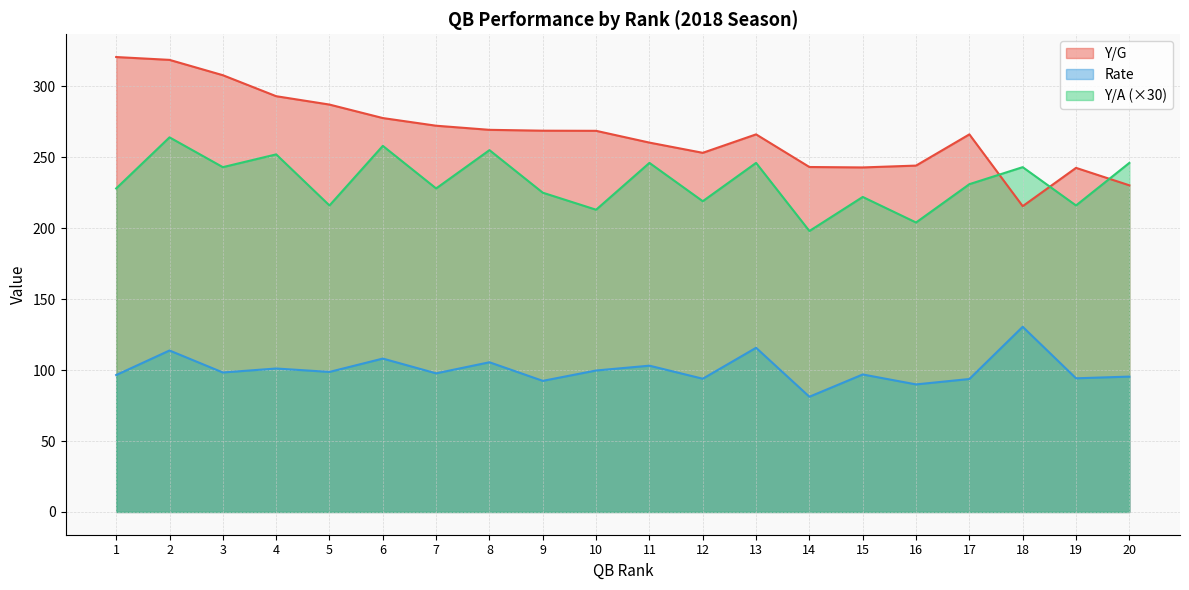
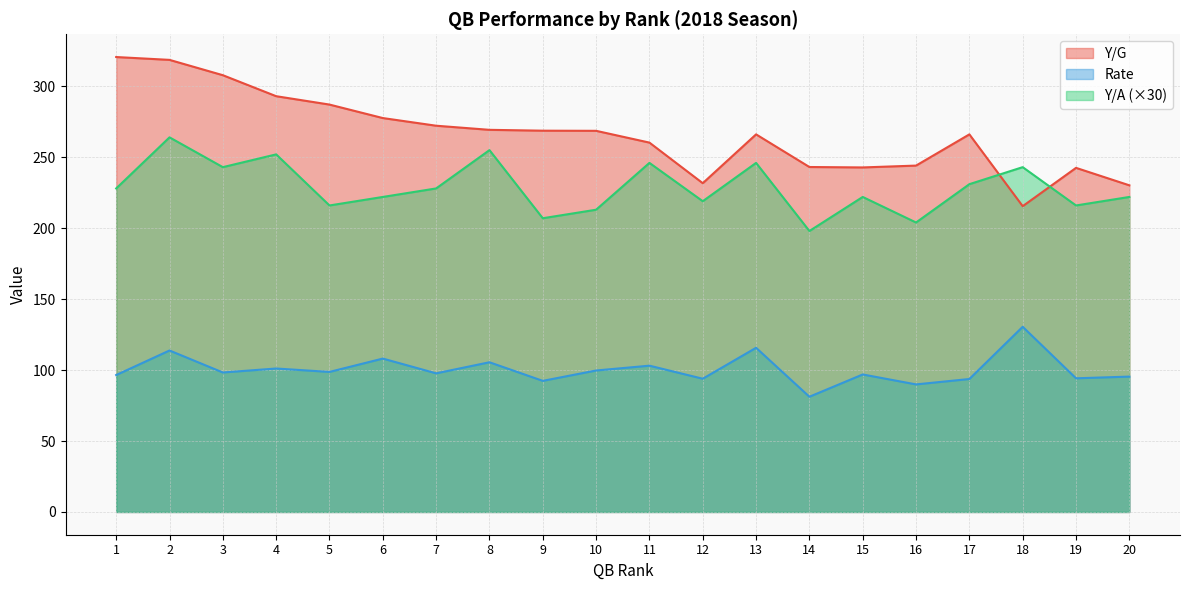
Y/A (×30), 6: 258 -> 222
Y/A (×30), 9: 225 -> 207
Y/G, 12: 253 -> 232
Y/A (×30), 20: 246 -> 222
